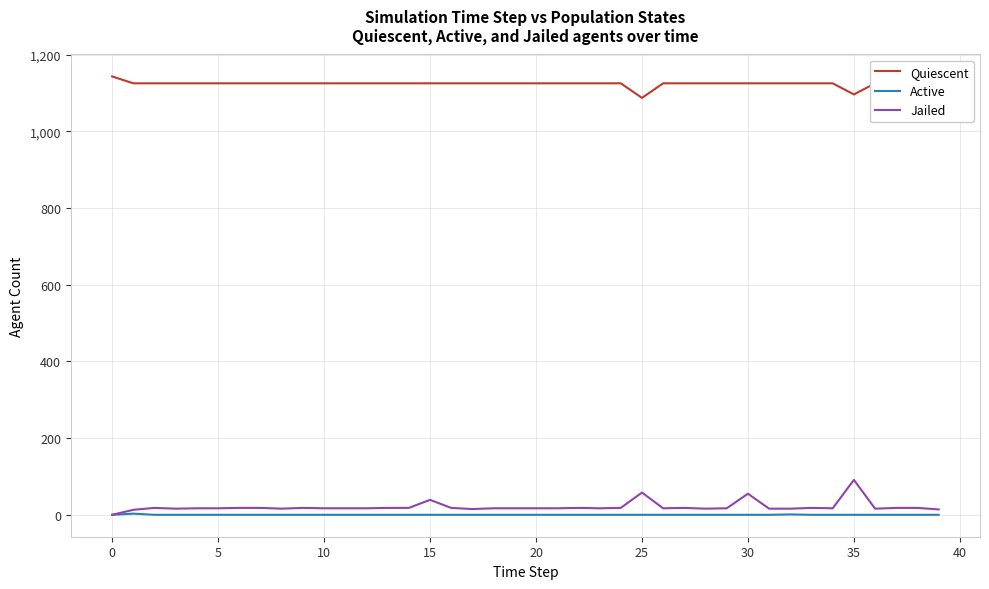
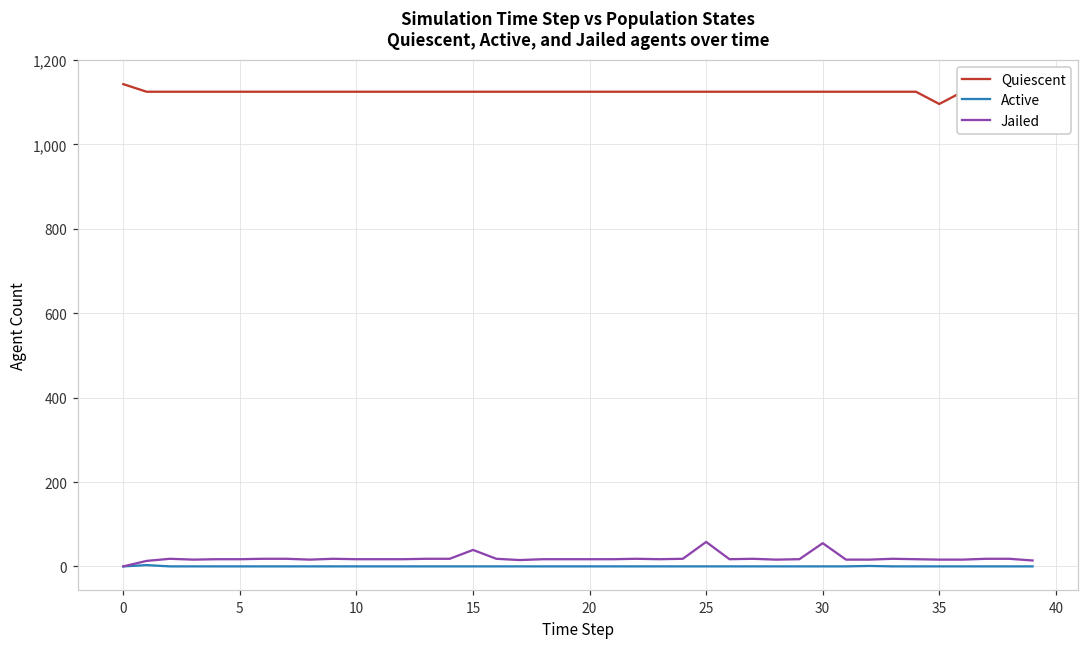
Quiescent, 25: 1,090 -> 1,130
Jailed, 35: 90 -> 20
